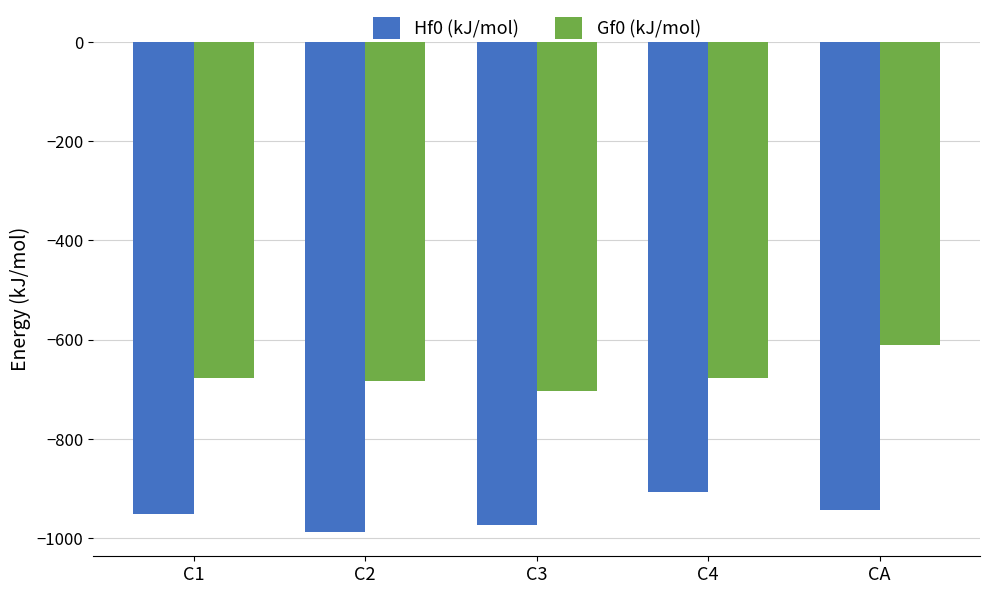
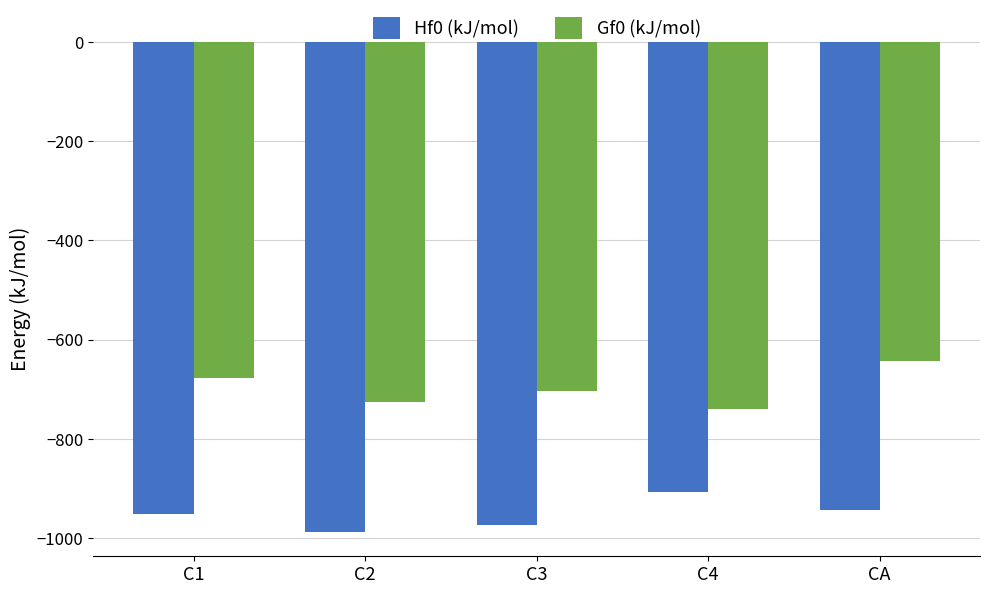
Gf0 (kJ/mol), C2: -680 -> -730
Gf0 (kJ/mol), C4: -680 -> -740
Gf0 (kJ/mol), CA: -610 -> -640
